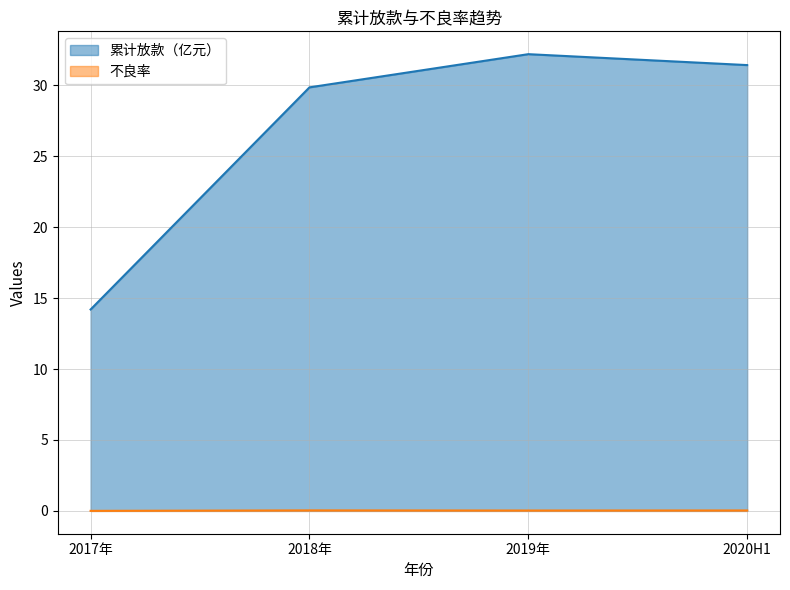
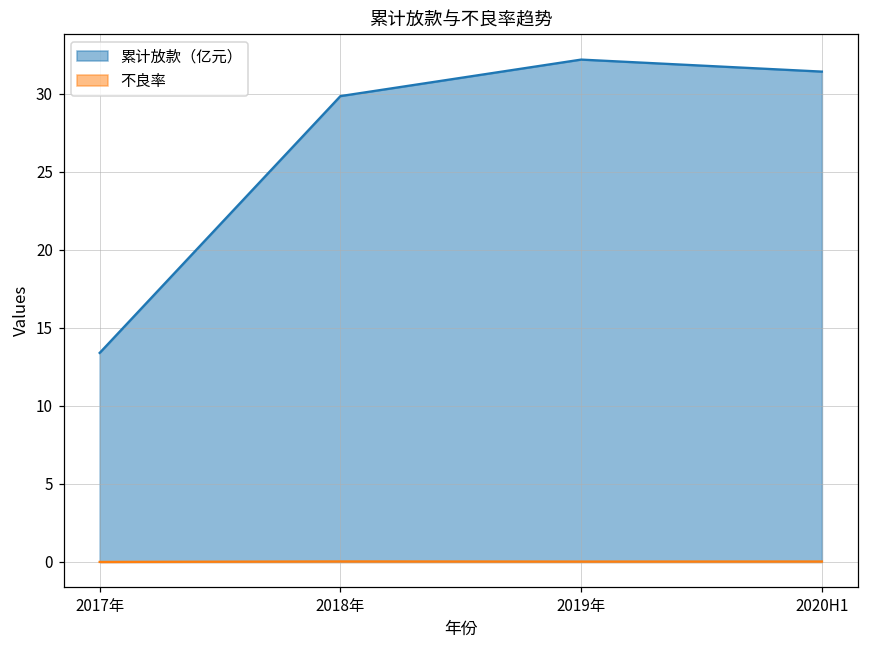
累计放款（亿元）, 2017年: 14.2 -> 13.4
